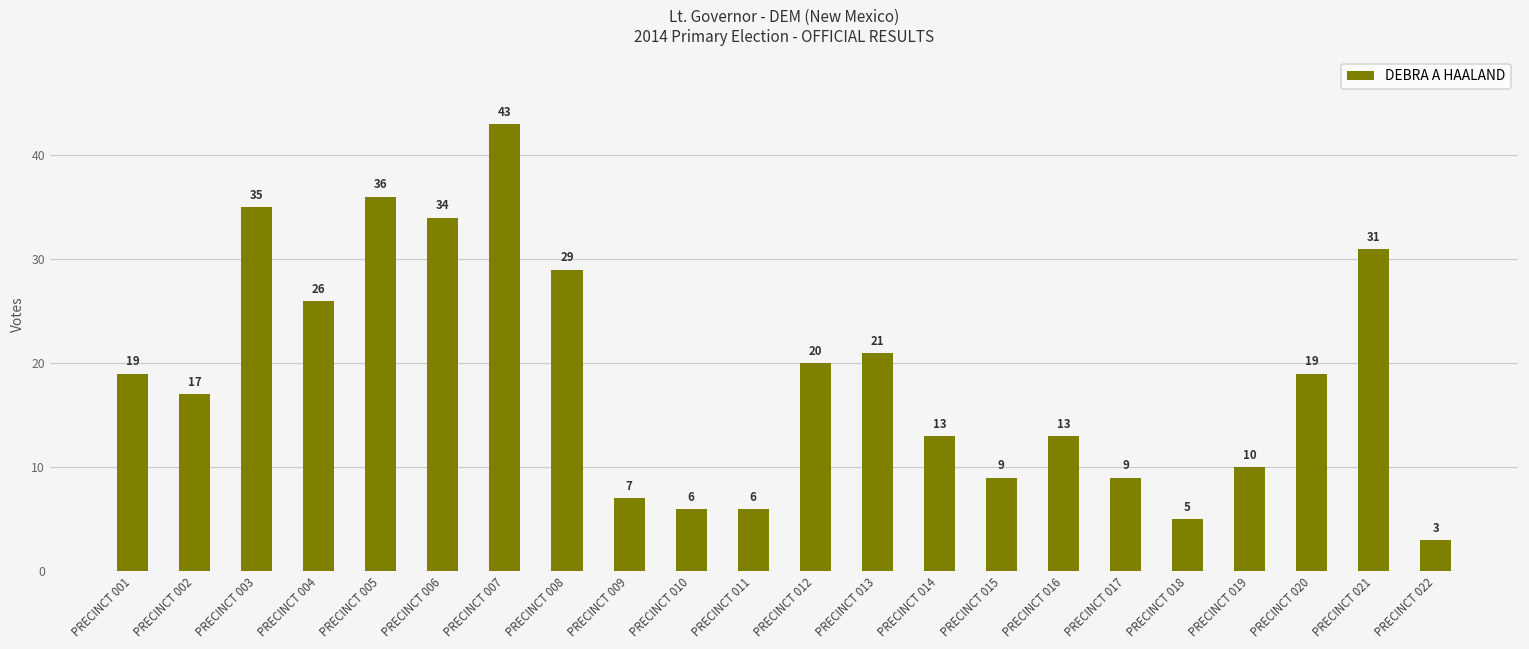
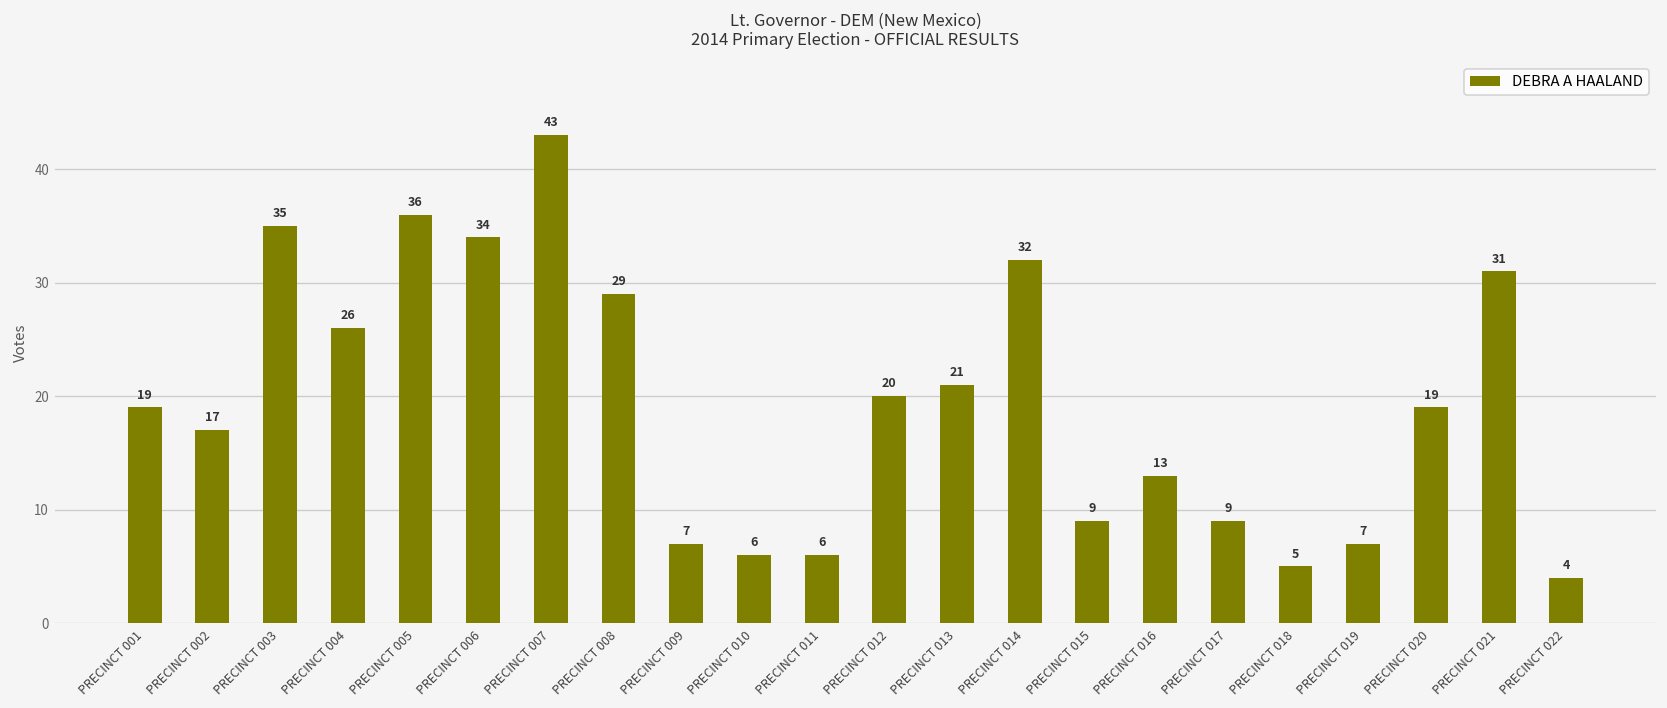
PRECINCT 014: 13 -> 32
PRECINCT 019: 10 -> 7
PRECINCT 022: 3 -> 4
